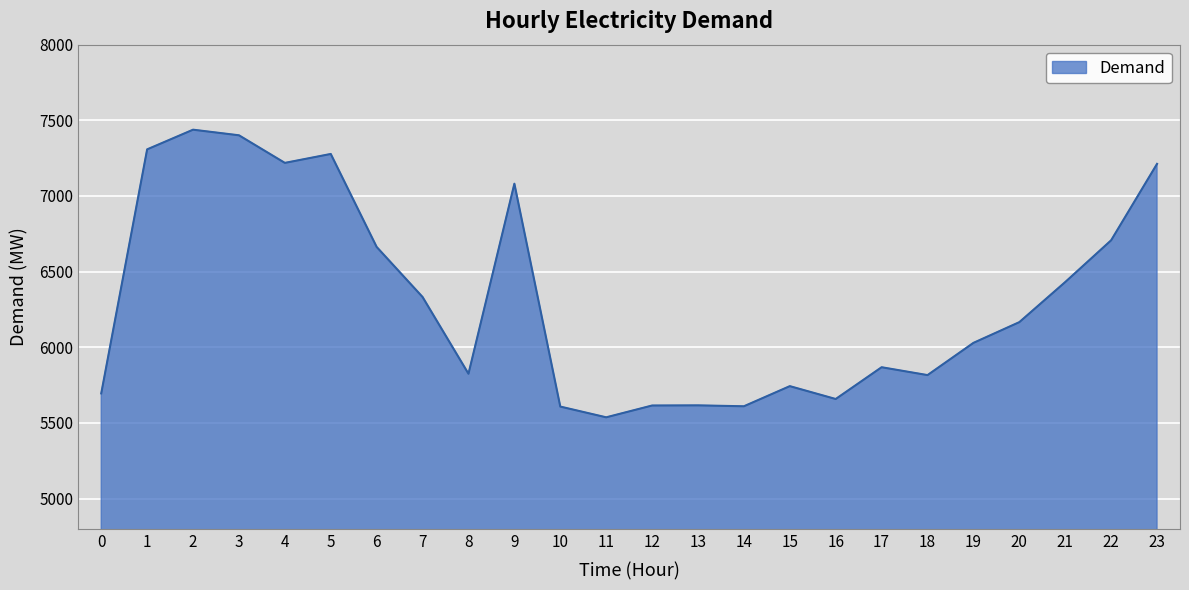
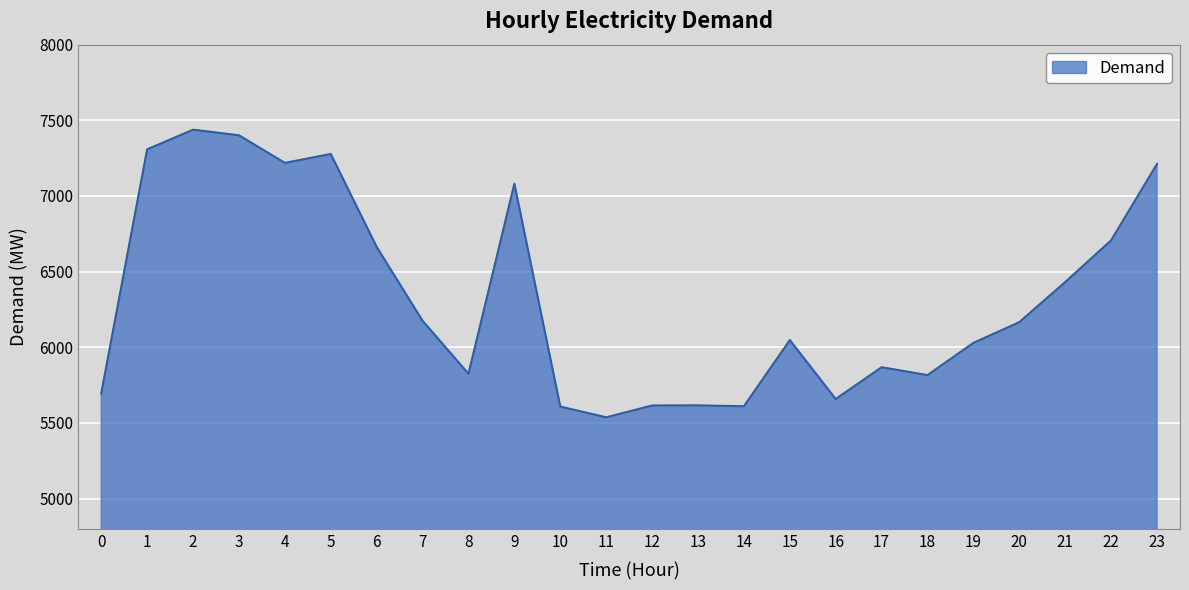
7: 6330 -> 6180
15: 5740 -> 6050
